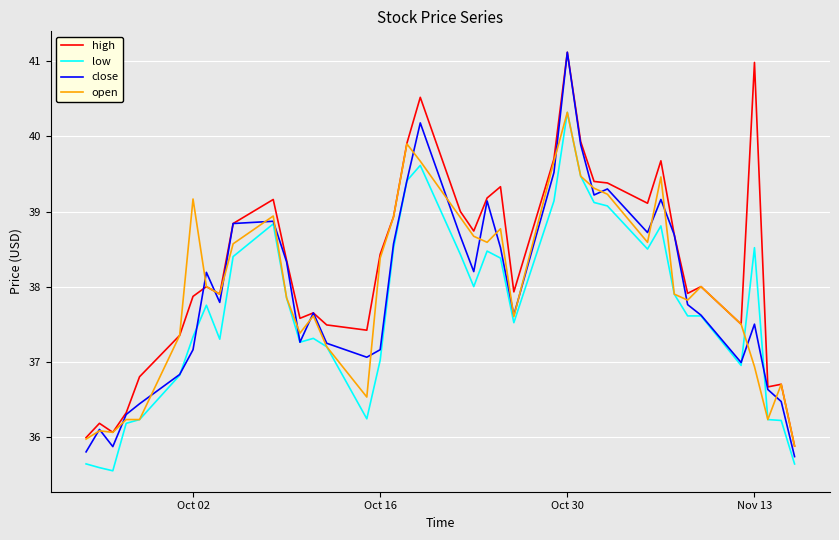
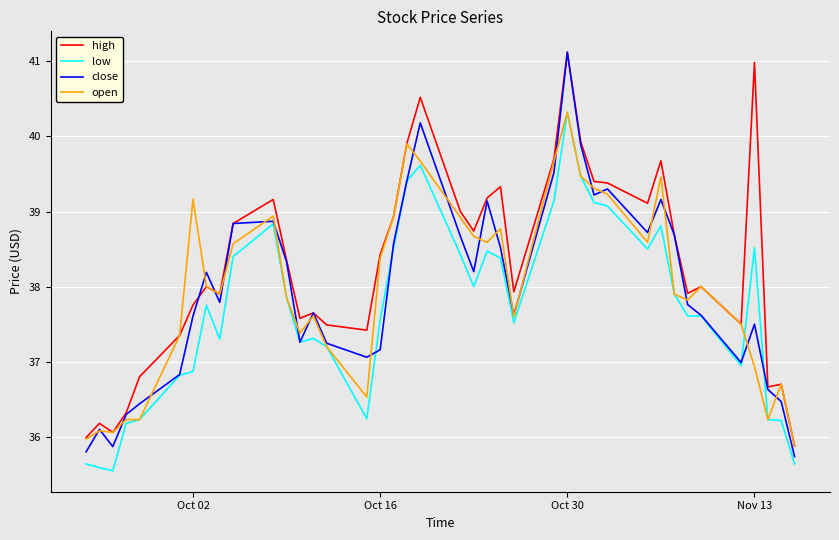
high, Oct 02: 37.9 -> 37.8
low, Oct 02: 37.3 -> 36.9
close, Oct 02: 37.2 -> 37.6
low, Oct 16: 37.0 -> 37.6
